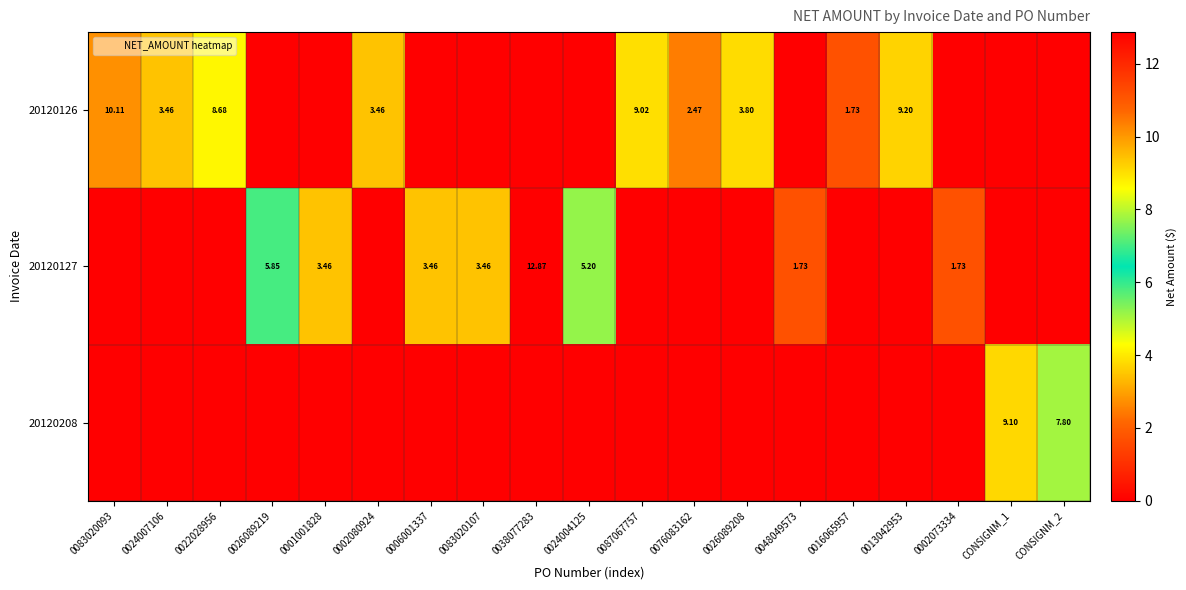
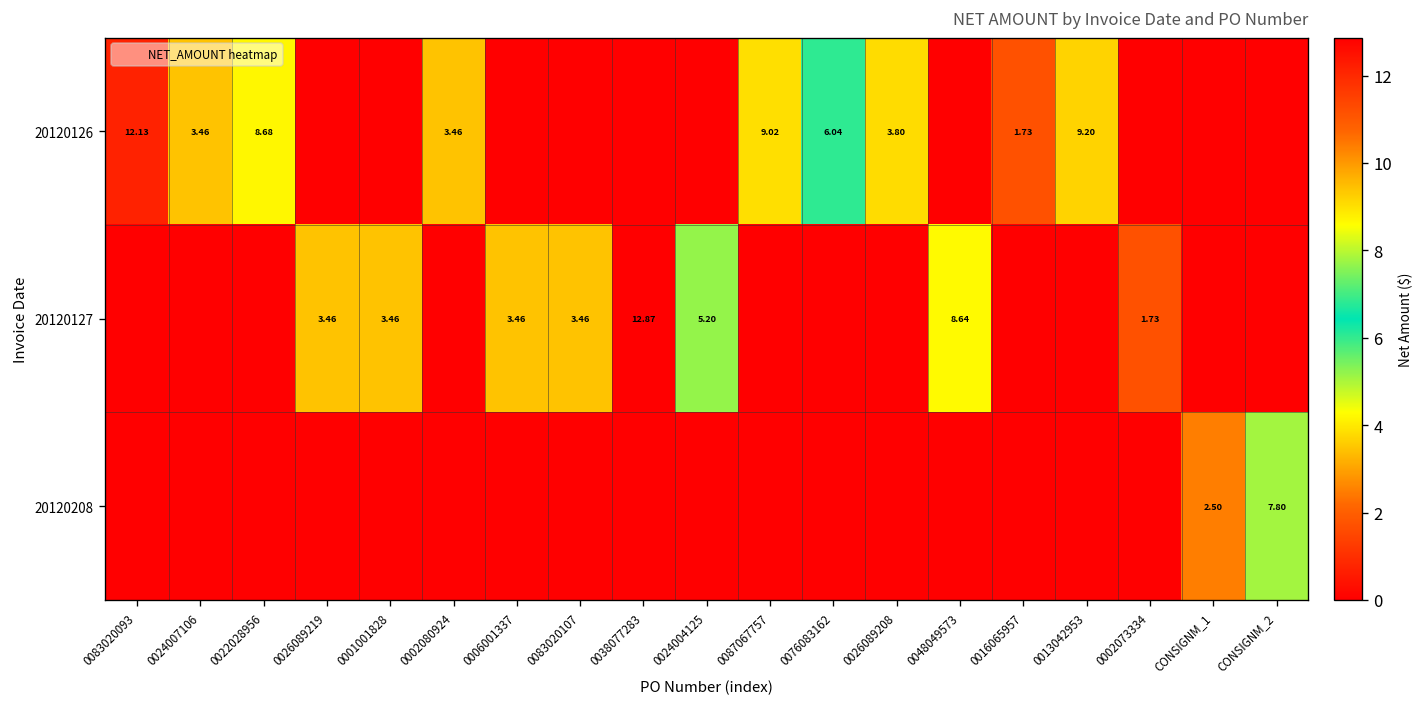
20120126, 0083020093: 10.11 -> 12.13
20120126, 0076083162: 2.47 -> 6.04
20120127, 0026089219: 5.85 -> 3.46
20120127, 0048049573: 1.73 -> 8.64
20120208, CONSIGNM_1: 9.10 -> 2.50
